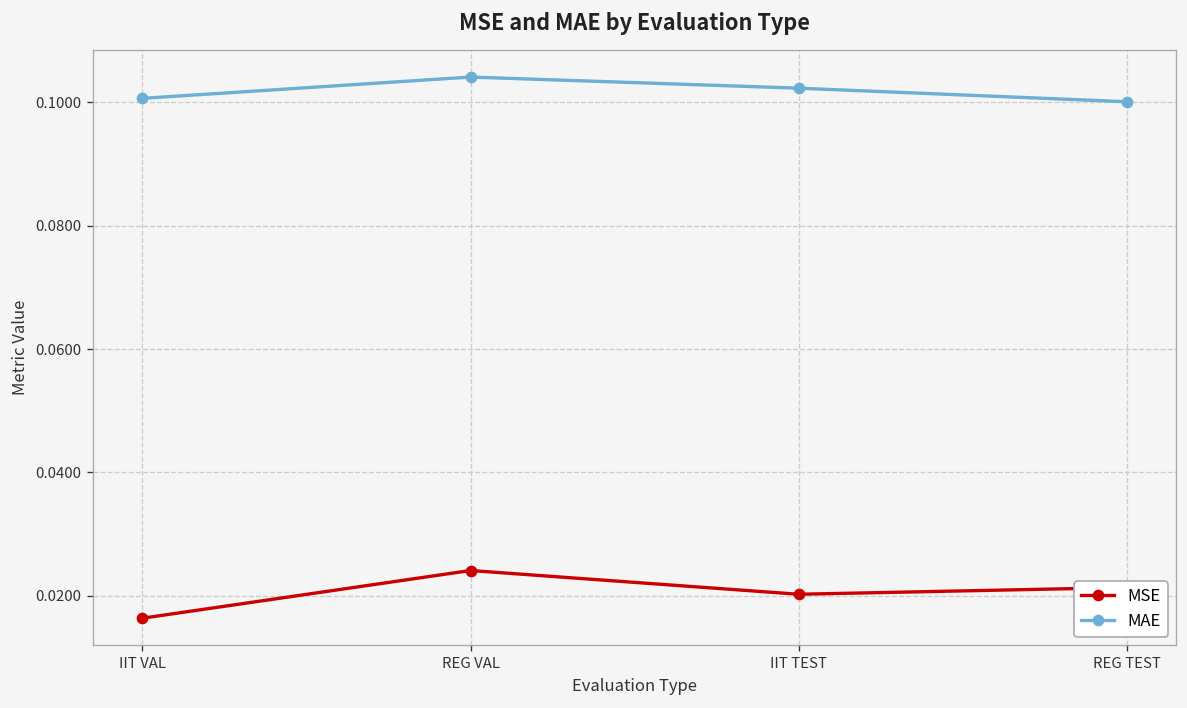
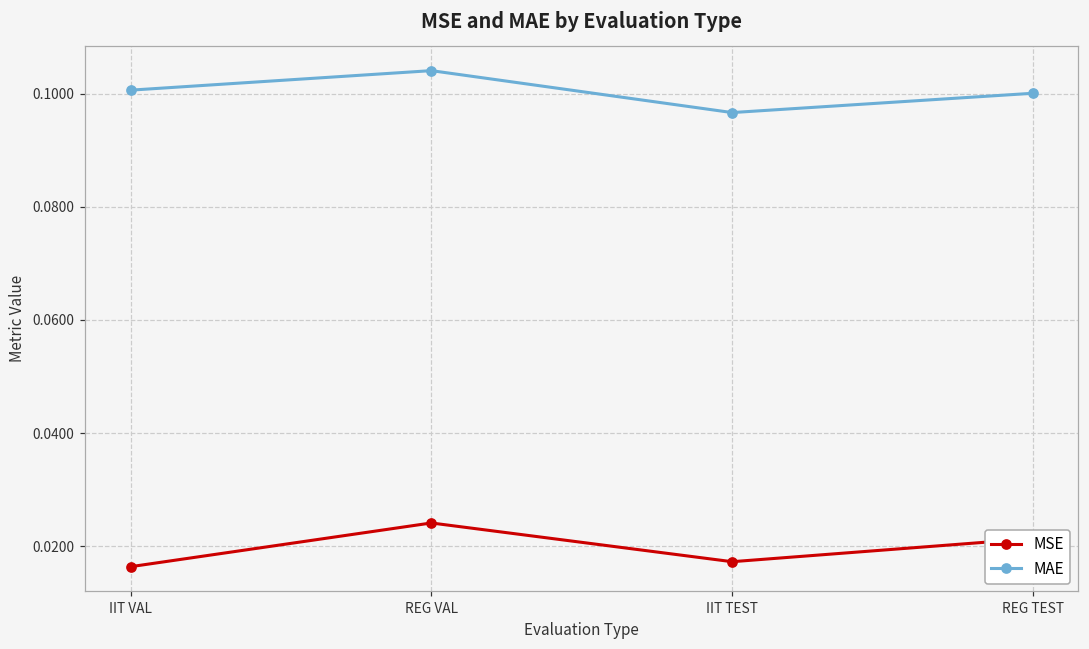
MSE, IIT TEST: 0.020 -> 0.017
MAE, IIT TEST: 0.102 -> 0.097
